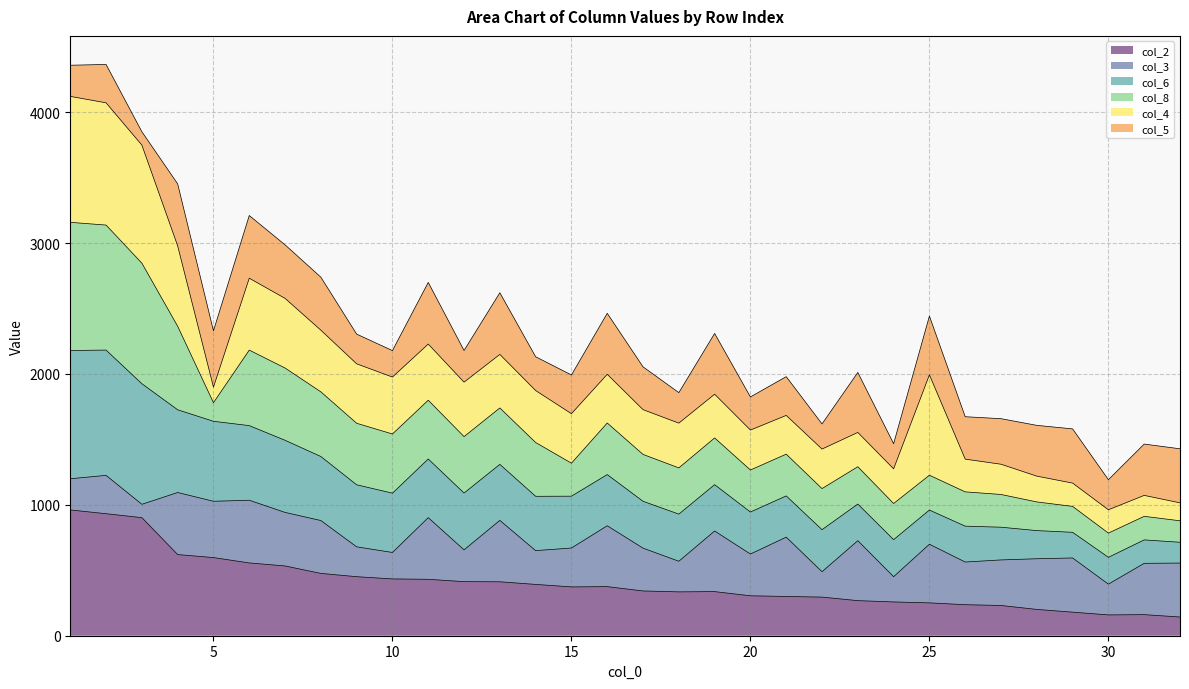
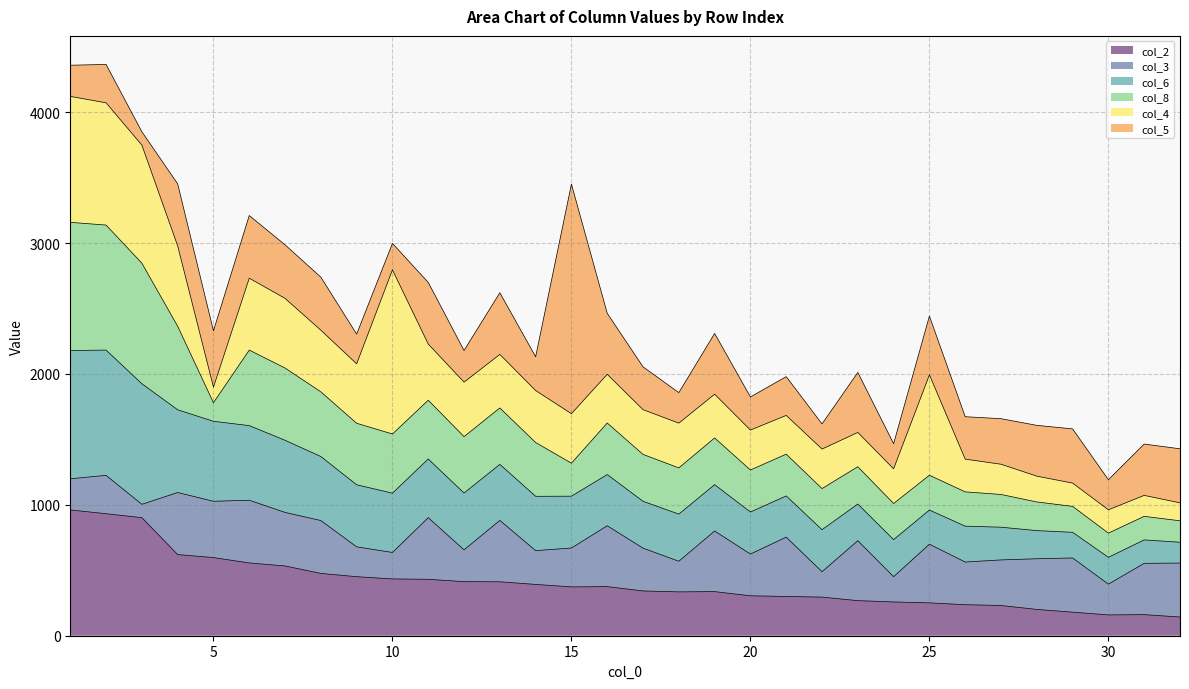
col_4, 10: 440 -> 1250
col_5, 15: 300 -> 1750
